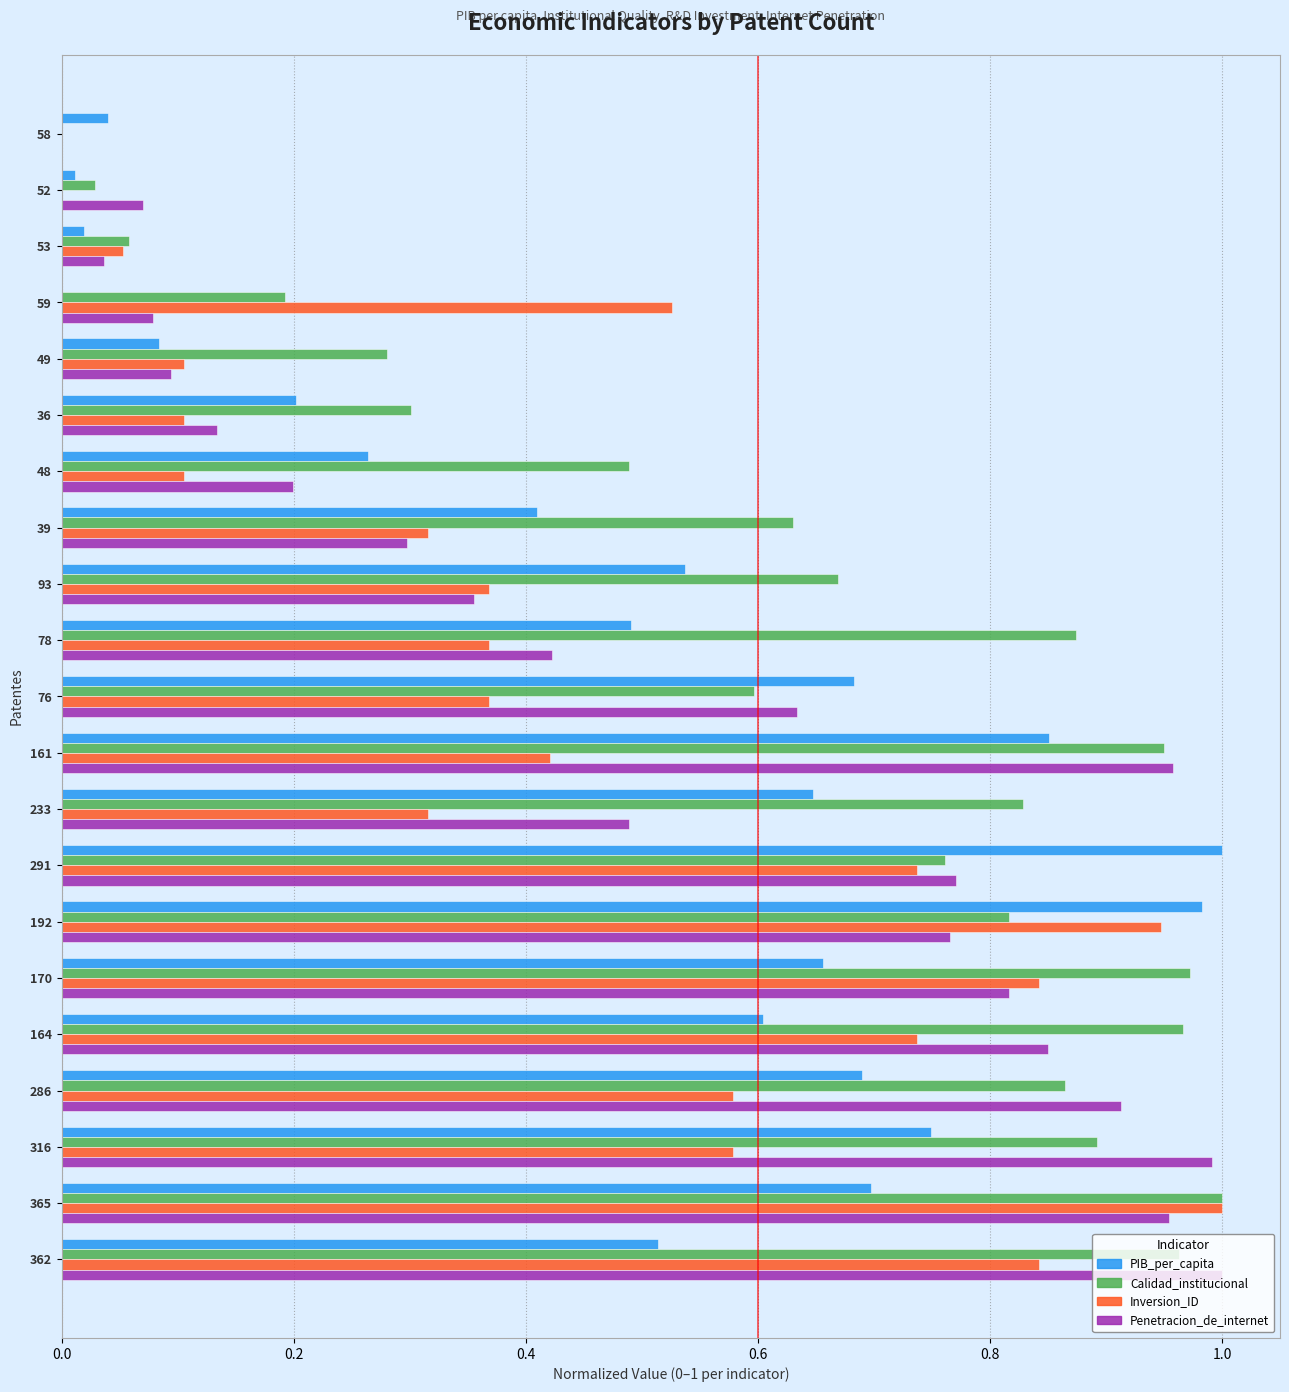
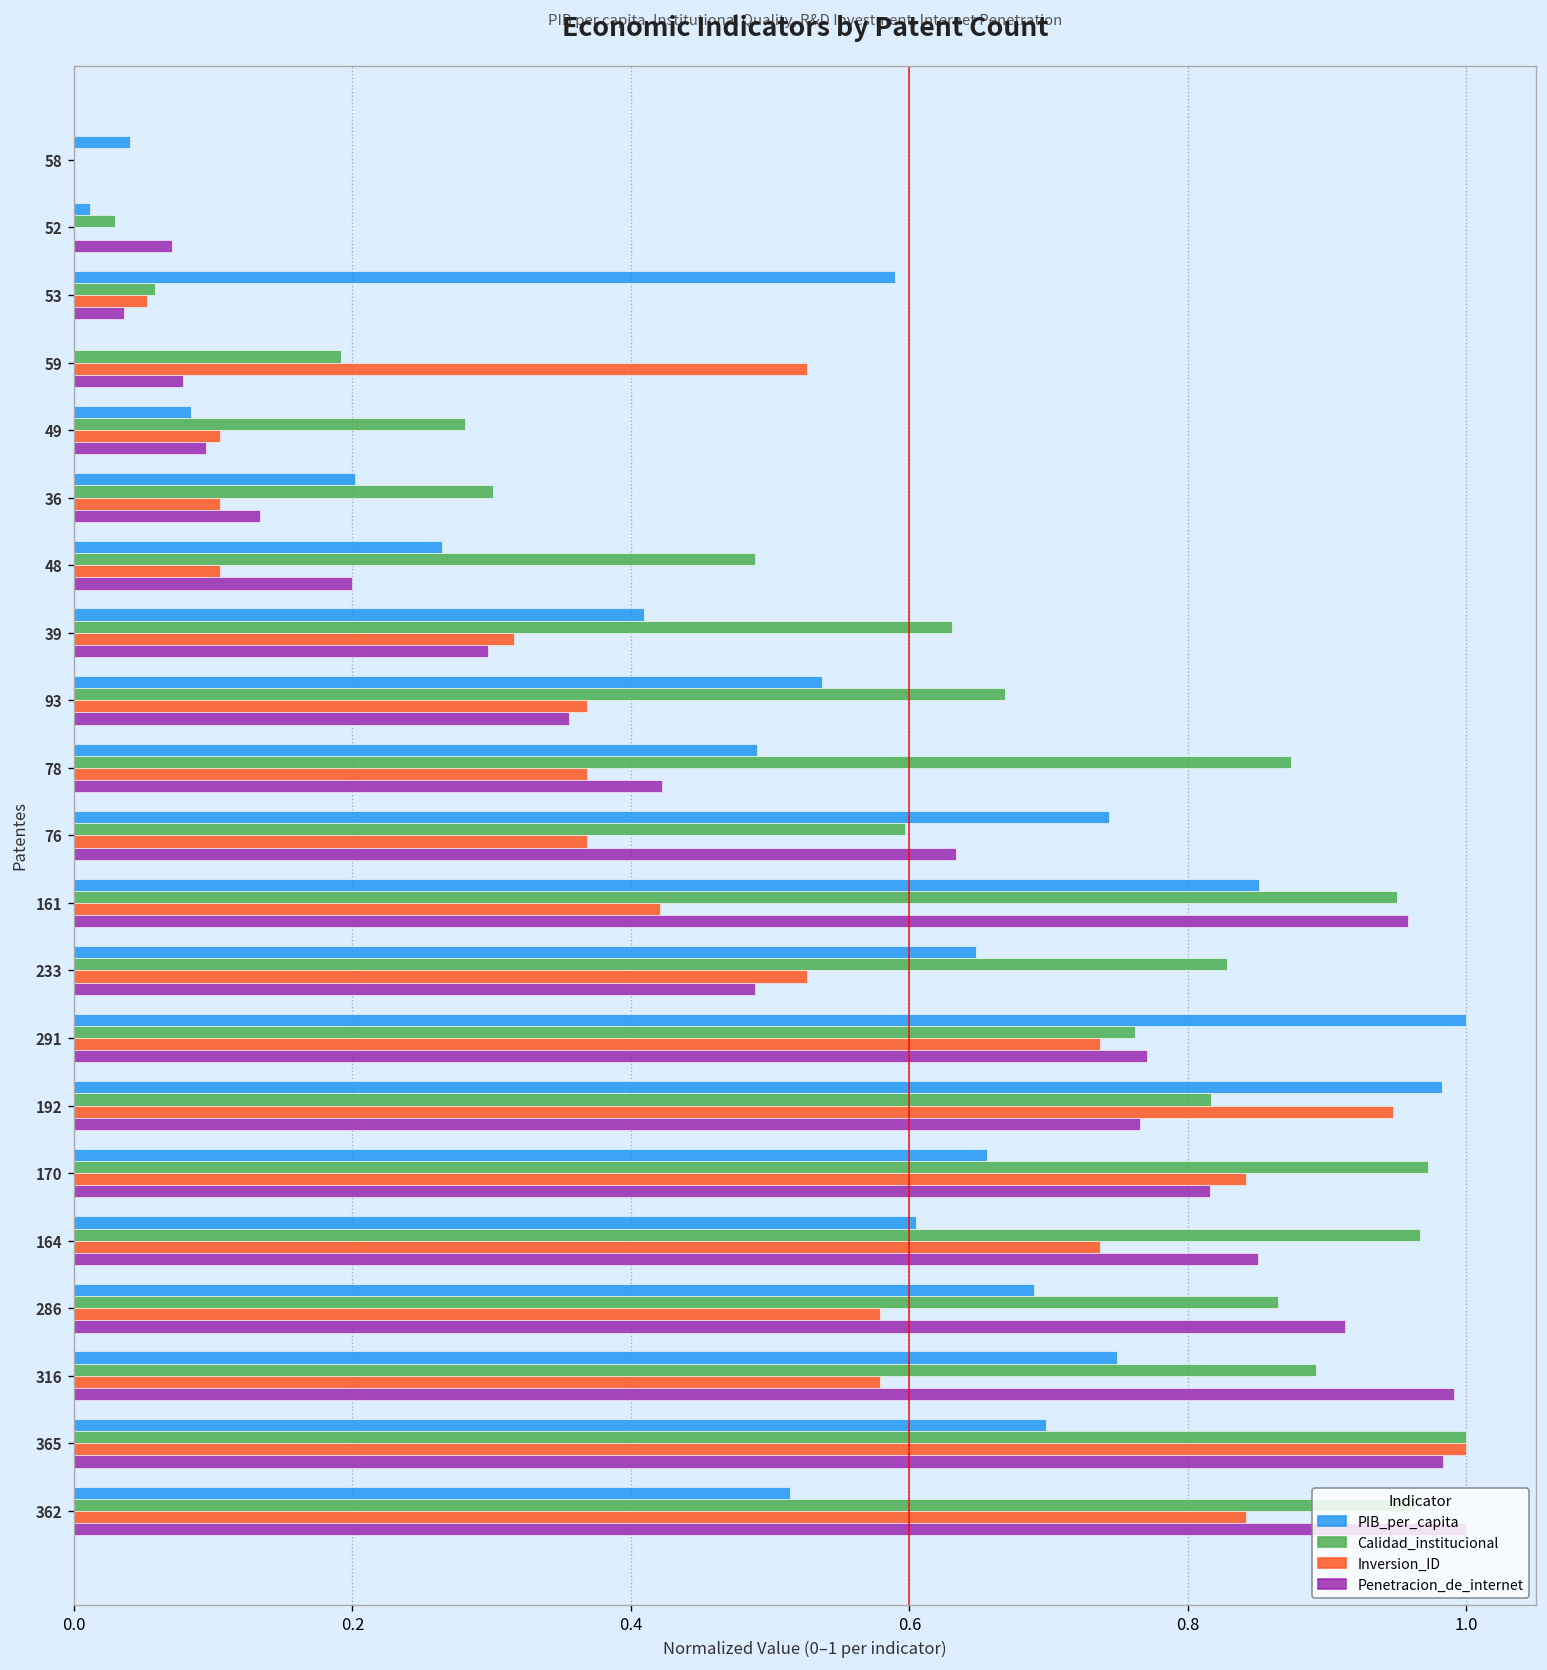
PIB_per_capita, 53: 0.019 -> 0.590
PIB_per_capita, 76: 0.683 -> 0.743
Inversion_ID, 233: 0.316 -> 0.526
Penetracion_de_internet, 365: 0.955 -> 0.983
